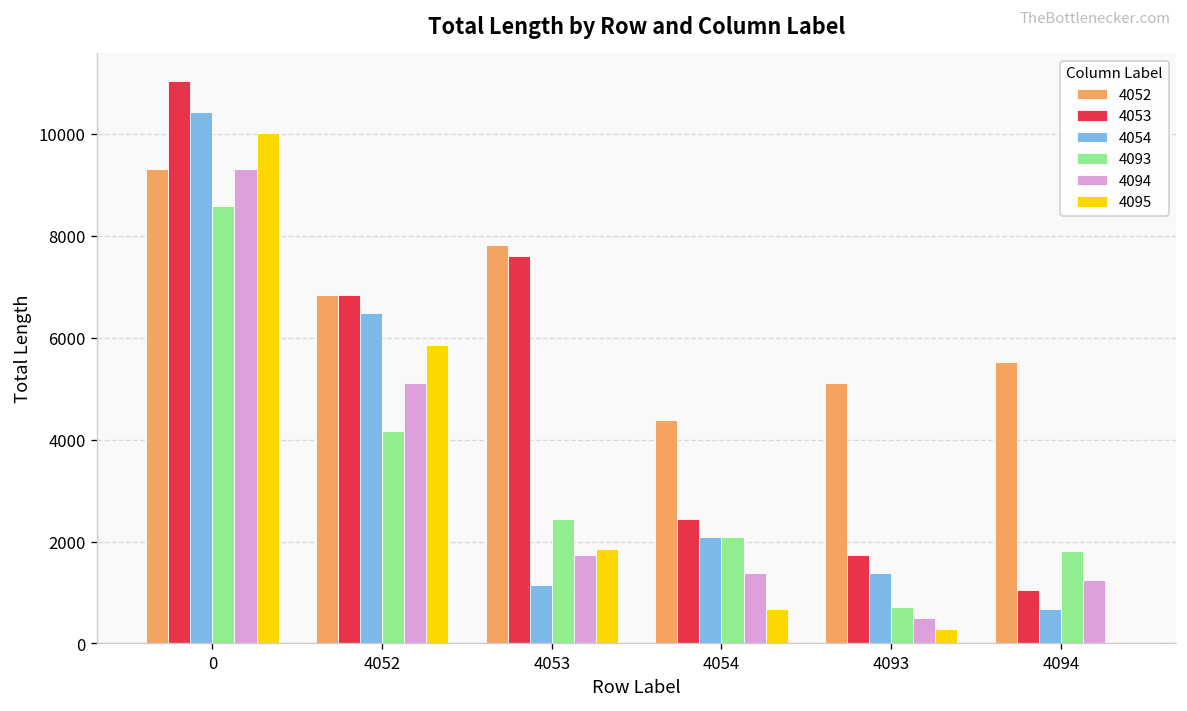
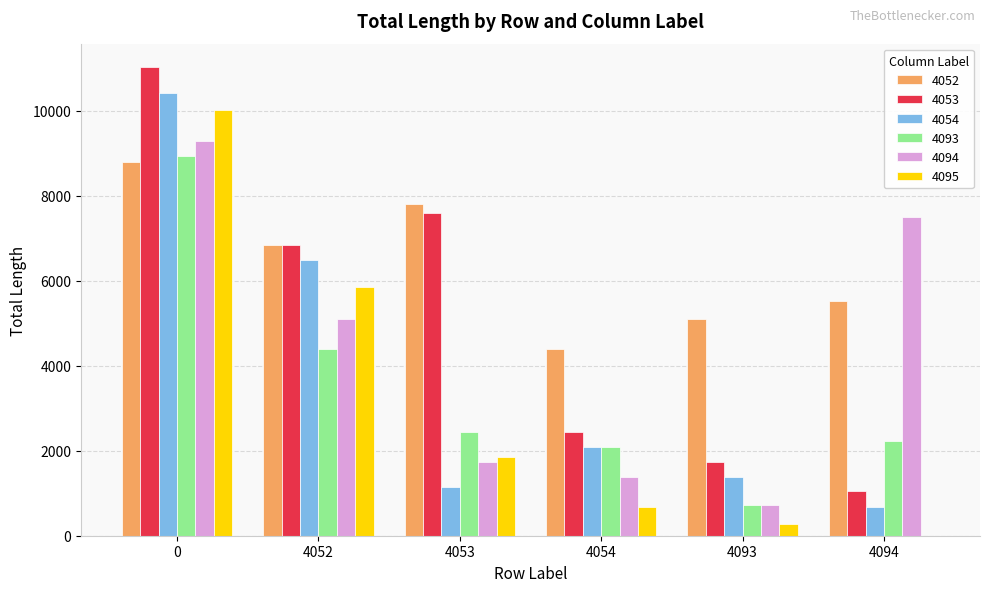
4052, 0: 9300 -> 8800
4093, 0: 8600 -> 8900
4093, 4052: 4200 -> 4400
4094, 4093: 500 -> 700
4093, 4094: 1800 -> 2200
4094, 4094: 1200 -> 7500
